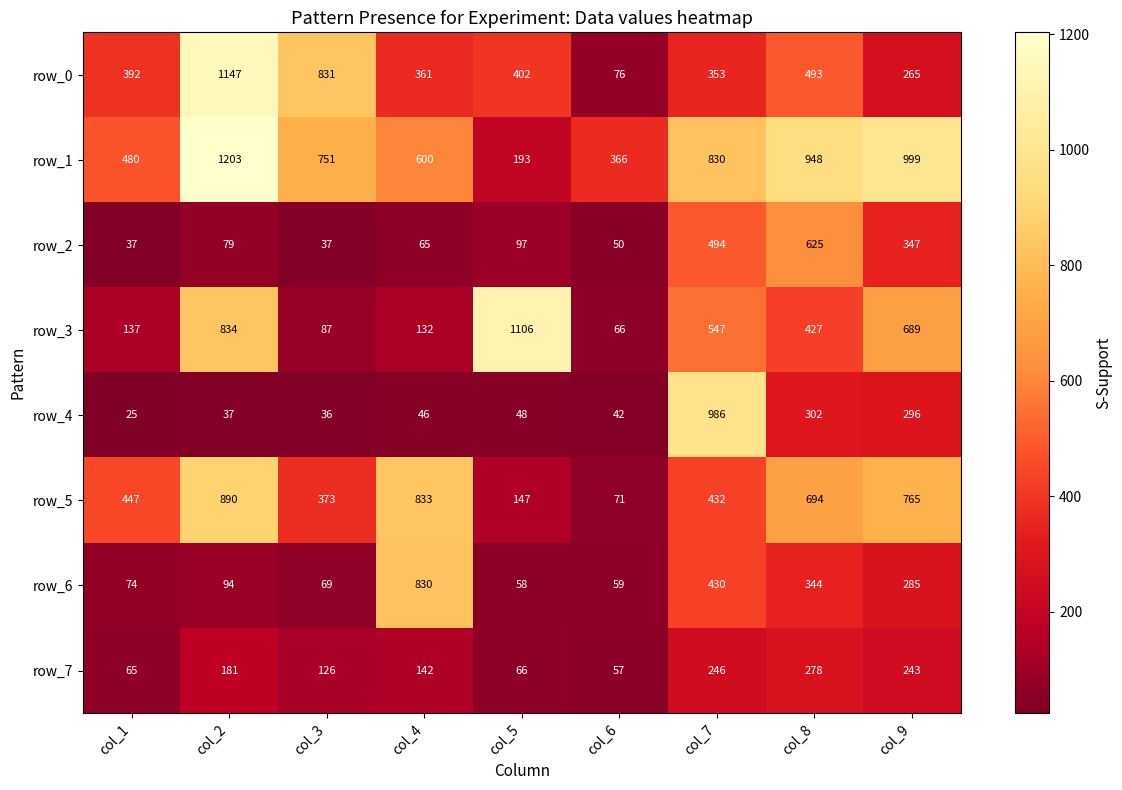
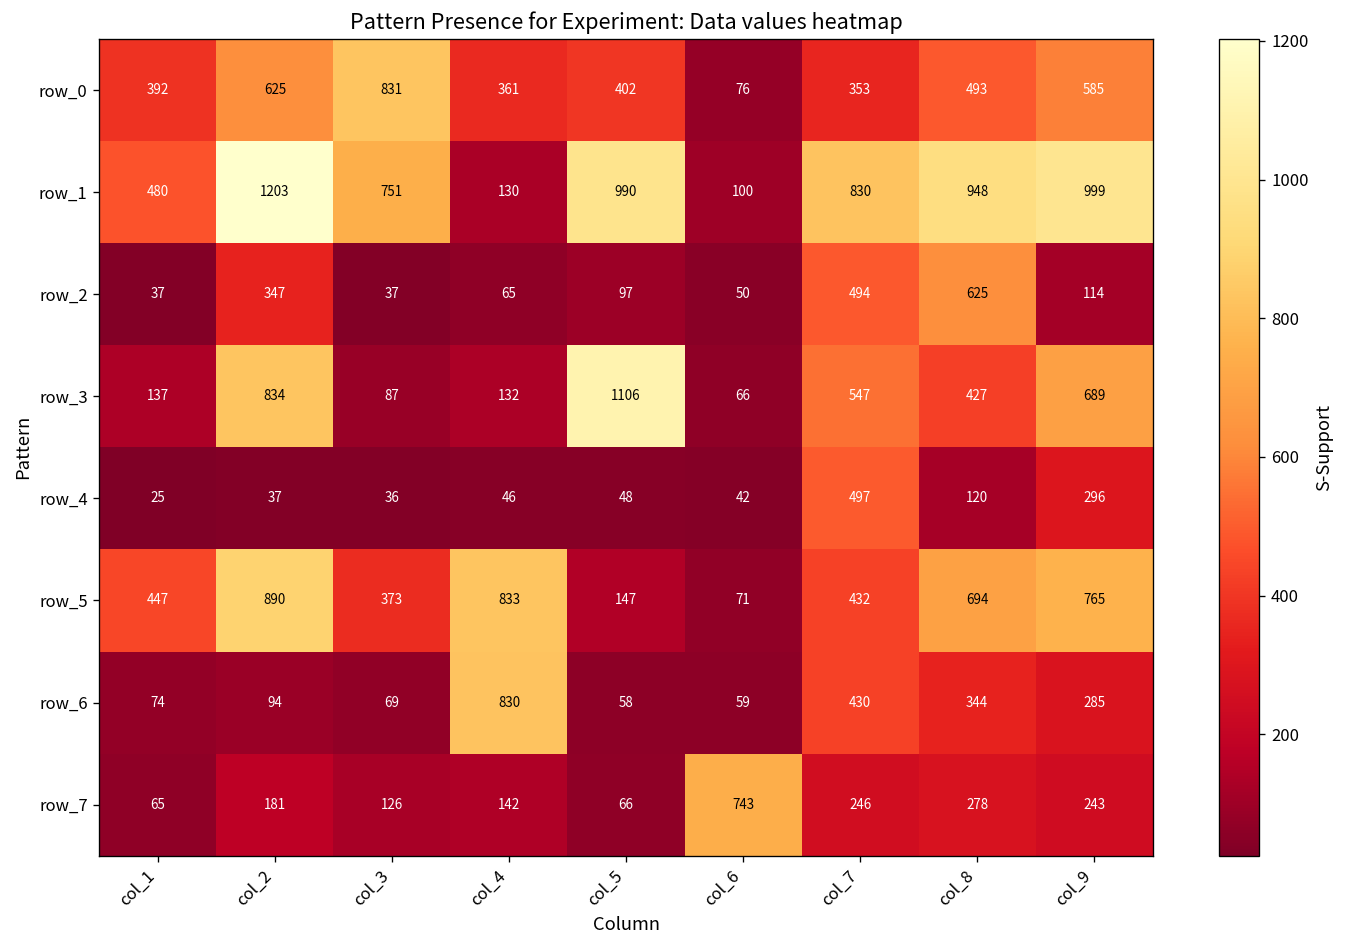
row_0, col_2: 1147 -> 625
row_0, col_9: 265 -> 585
row_1, col_4: 600 -> 130
row_1, col_5: 193 -> 990
row_1, col_6: 366 -> 100
row_2, col_2: 79 -> 347
row_2, col_9: 347 -> 114
row_4, col_7: 986 -> 497
row_4, col_8: 302 -> 120
row_7, col_6: 57 -> 743
